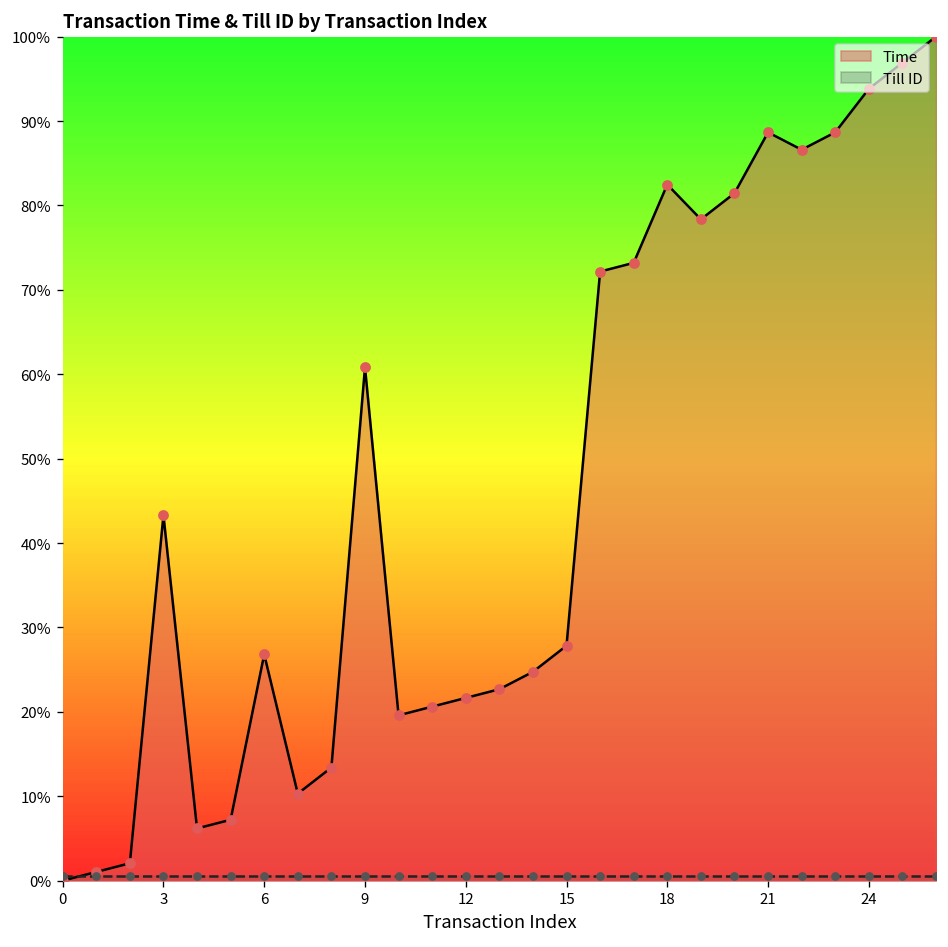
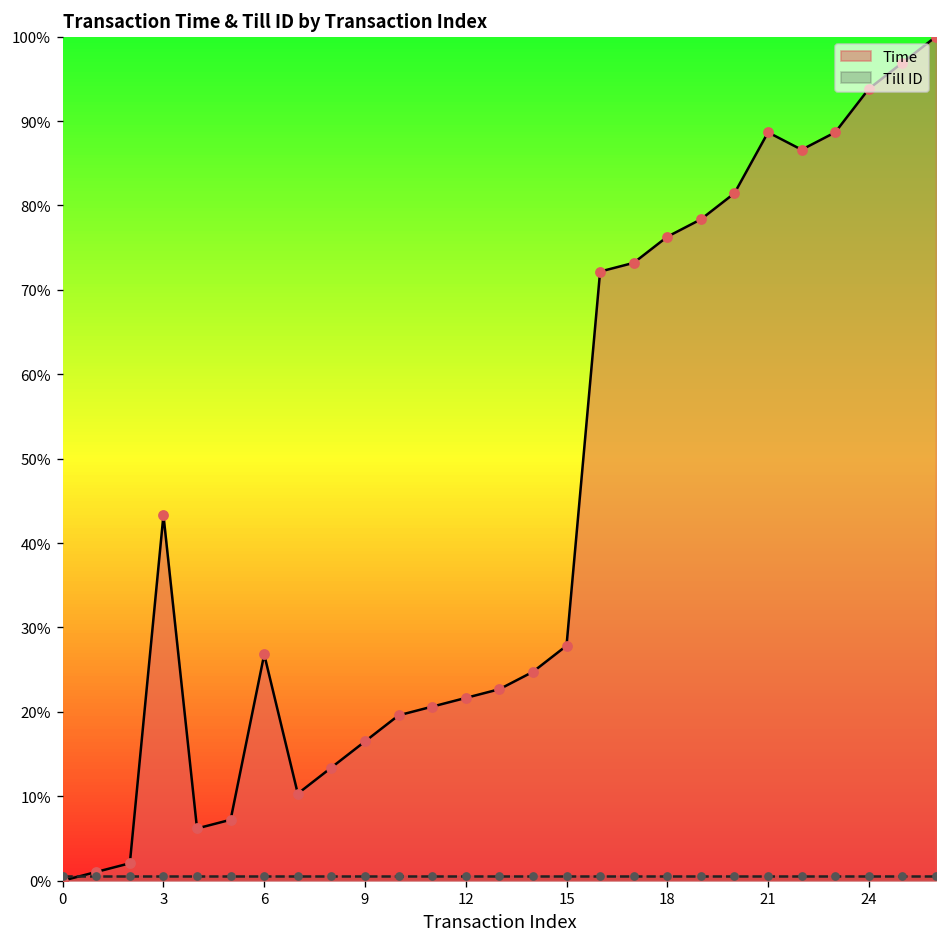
Time, 9: 61% -> 16%
Time, 18: 82% -> 76%
